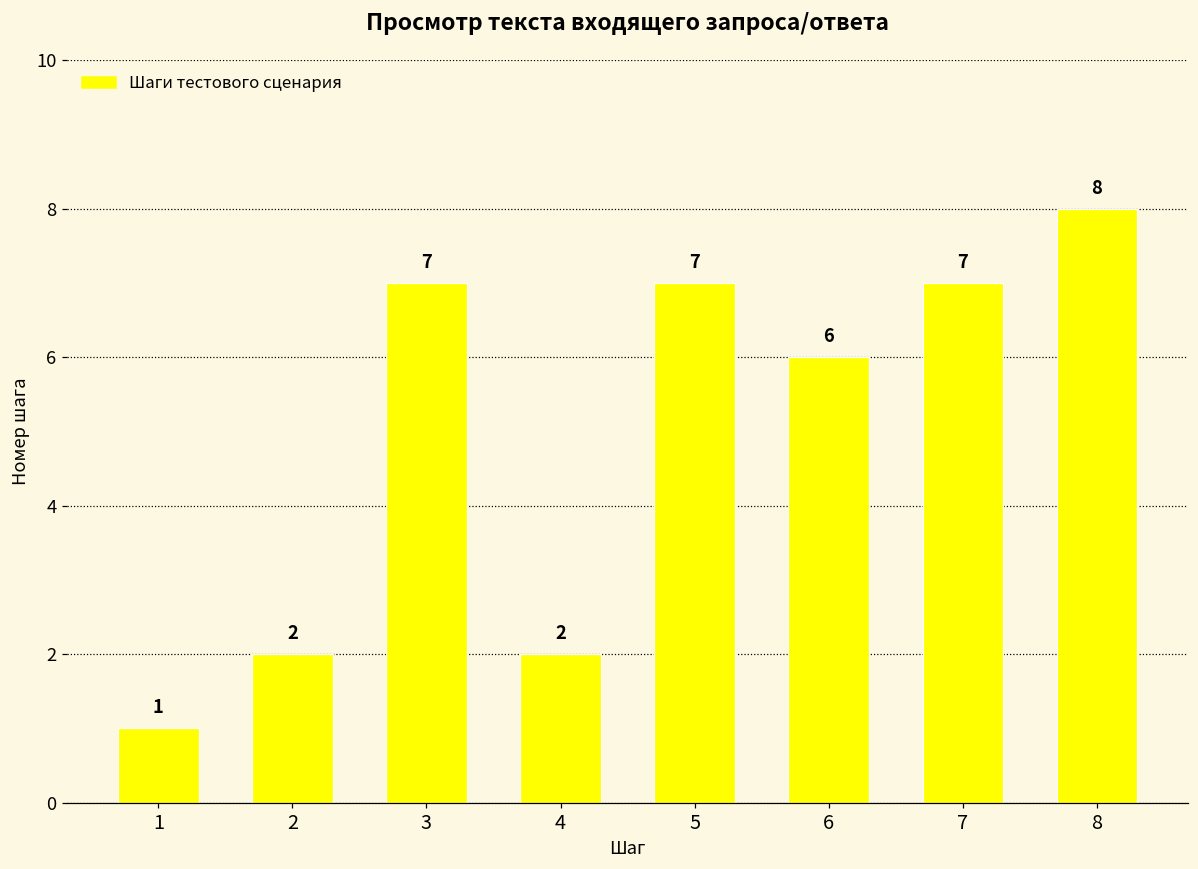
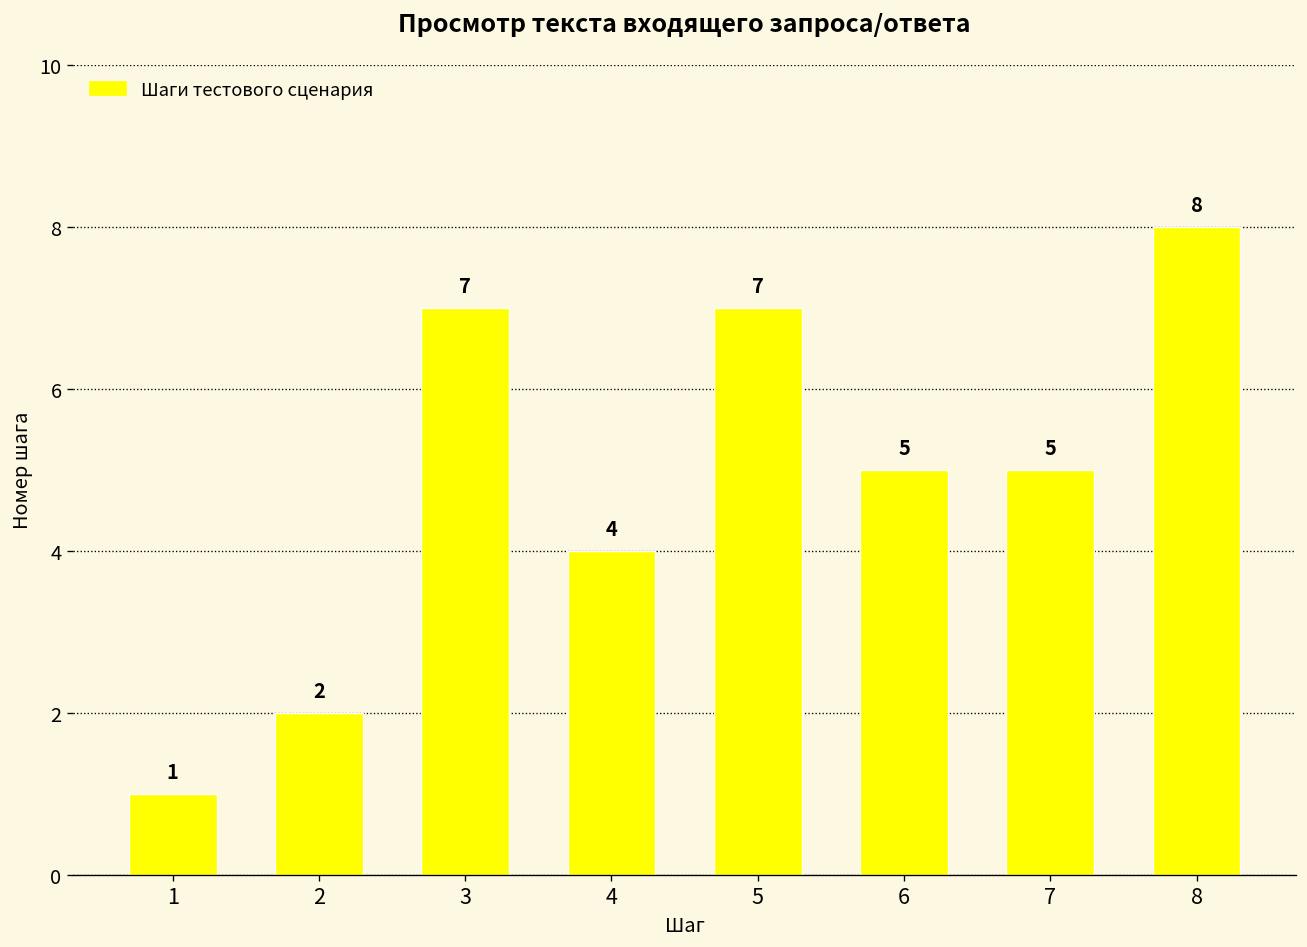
4: 2 -> 4
6: 6 -> 5
7: 7 -> 5
